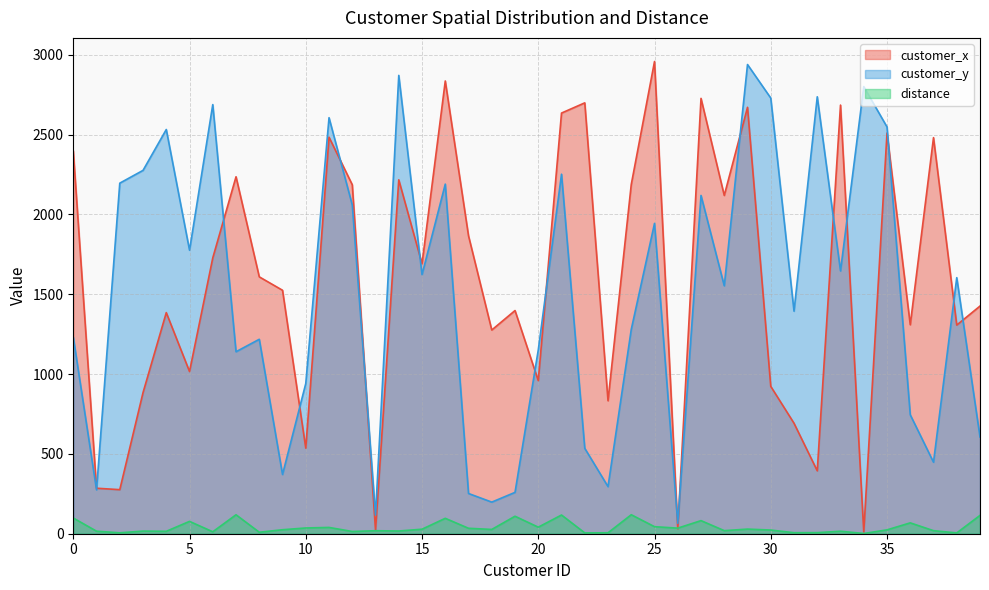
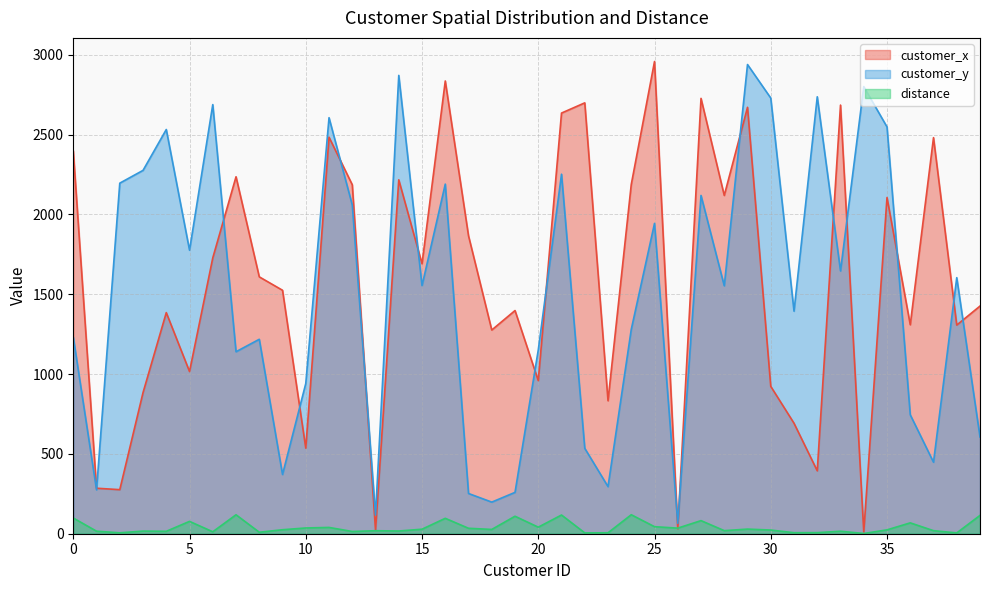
customer_y, 15: 1620 -> 1550
customer_x, 35: 2510 -> 2110
